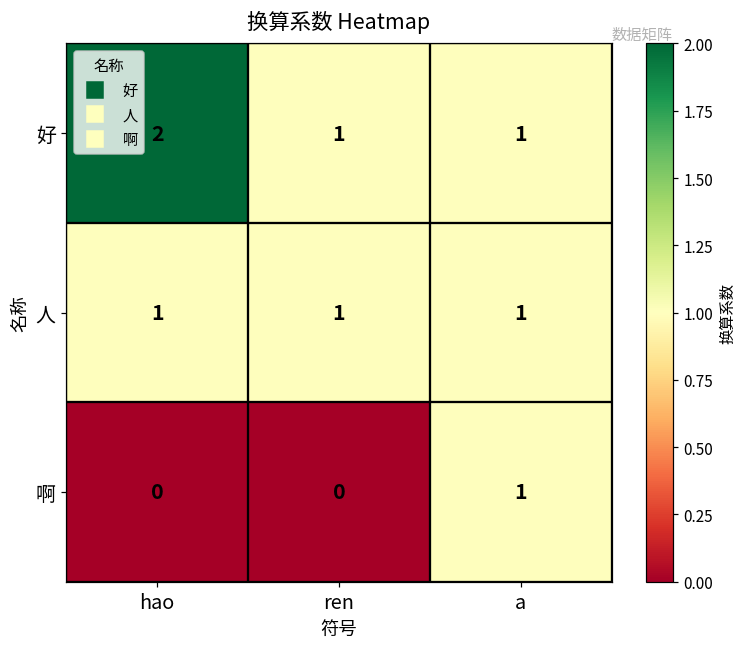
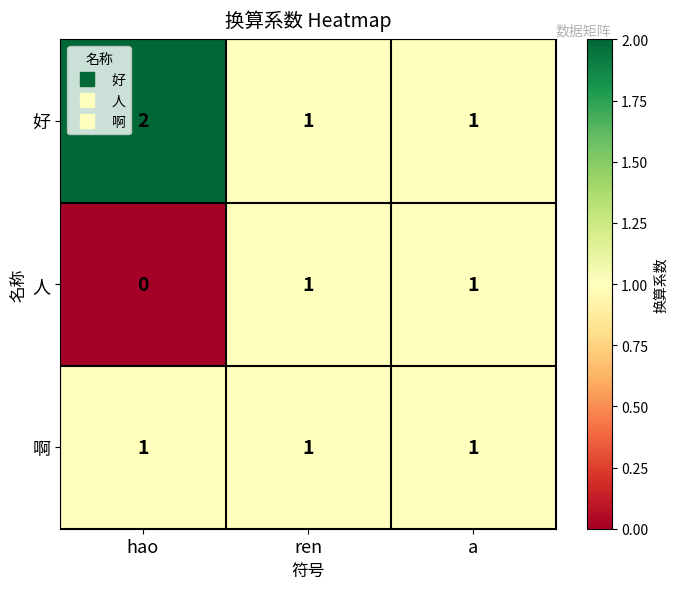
人, hao: 1 -> 0
啊, hao: 0 -> 1
啊, ren: 0 -> 1
